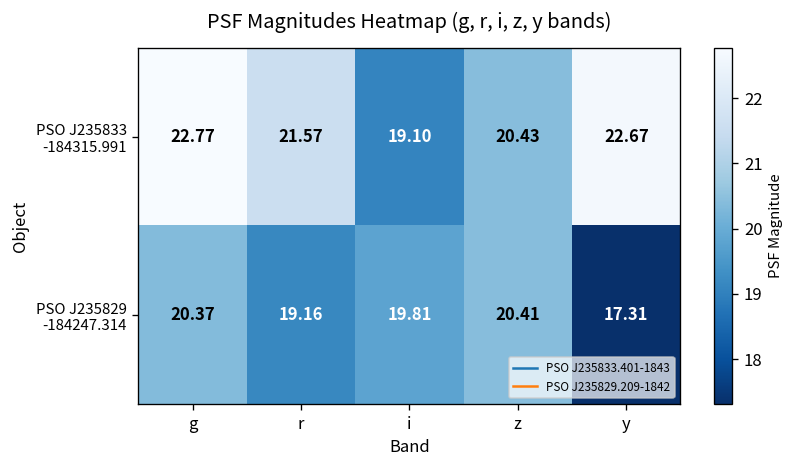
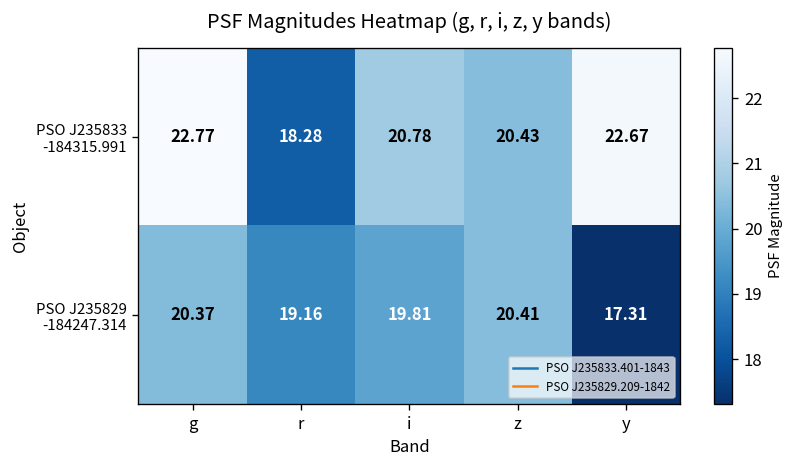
PSO J235833 -184315.991, r: 21.57 -> 18.28
PSO J235833 -184315.991, i: 19.10 -> 20.78
